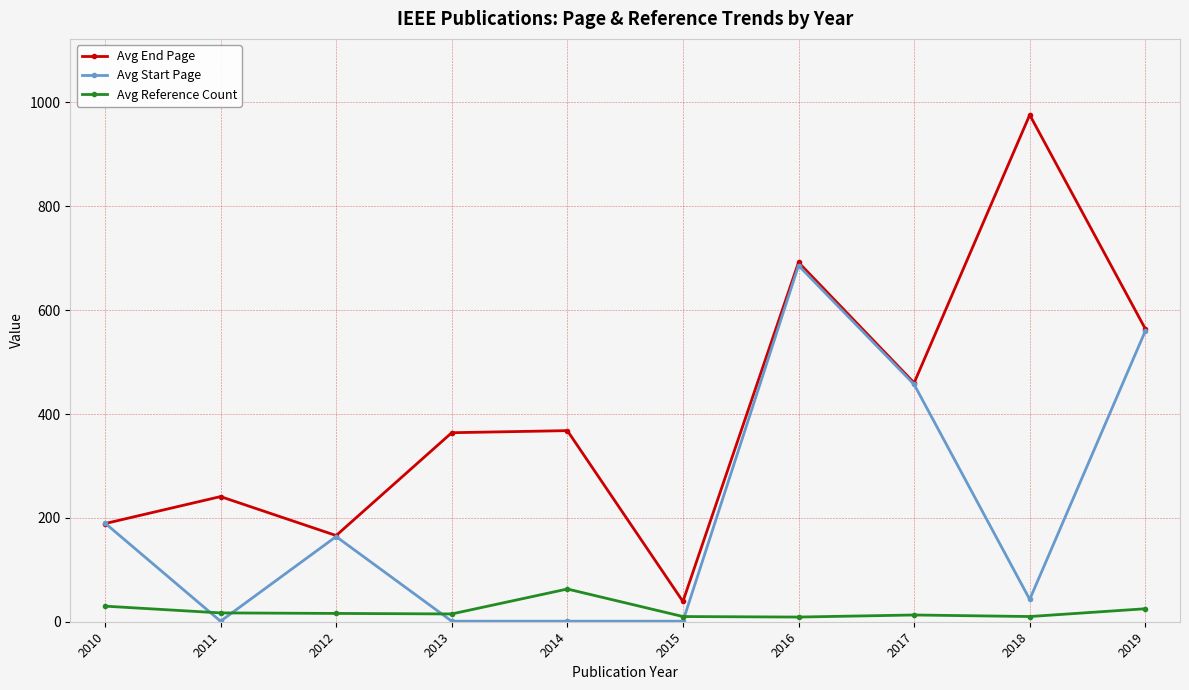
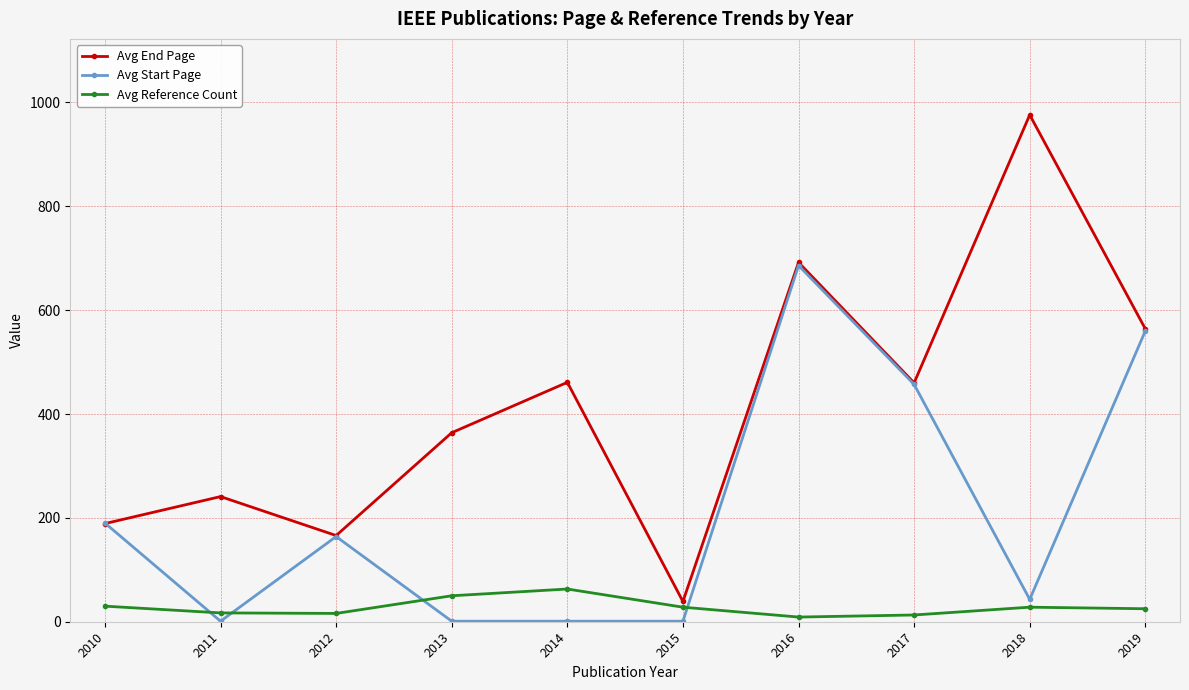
Avg Reference Count, 2013: 20 -> 50
Avg End Page, 2014: 370 -> 460
Avg Reference Count, 2015: 10 -> 30
Avg Reference Count, 2018: 10 -> 30
